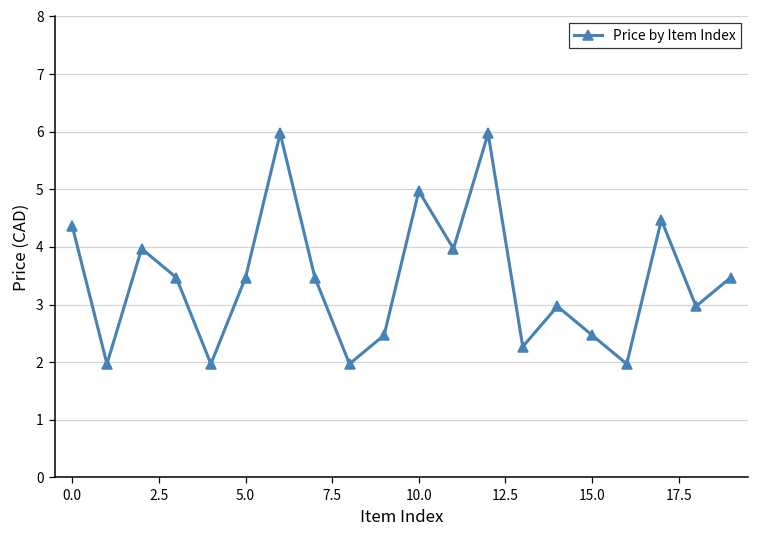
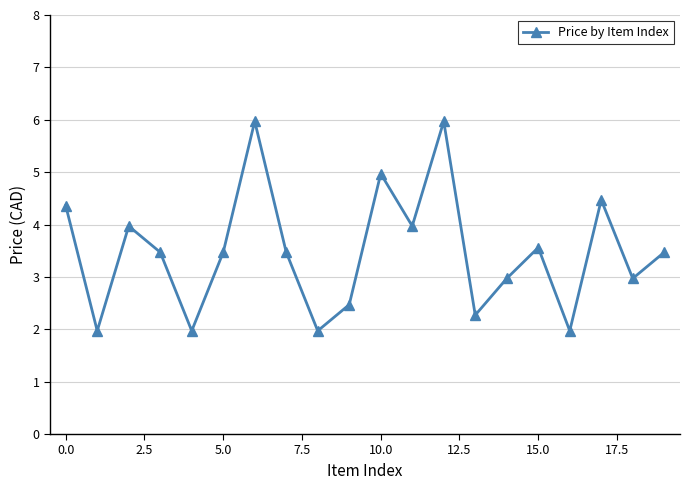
15.0: 2.5 -> 3.6
